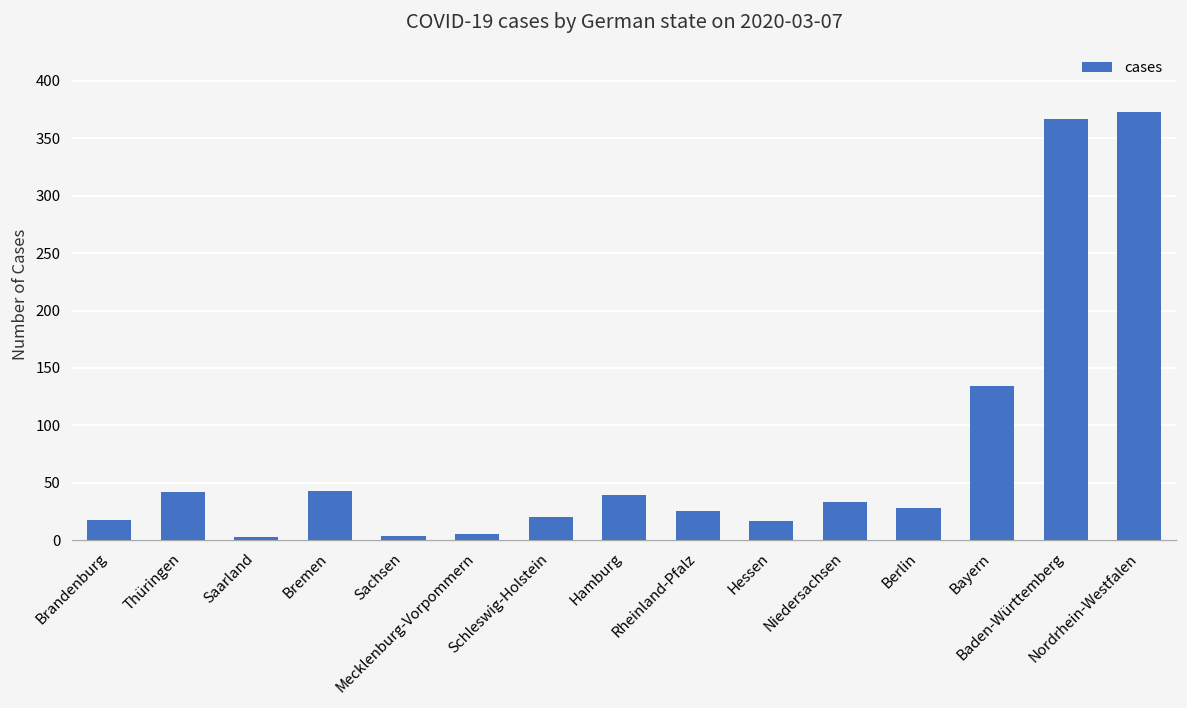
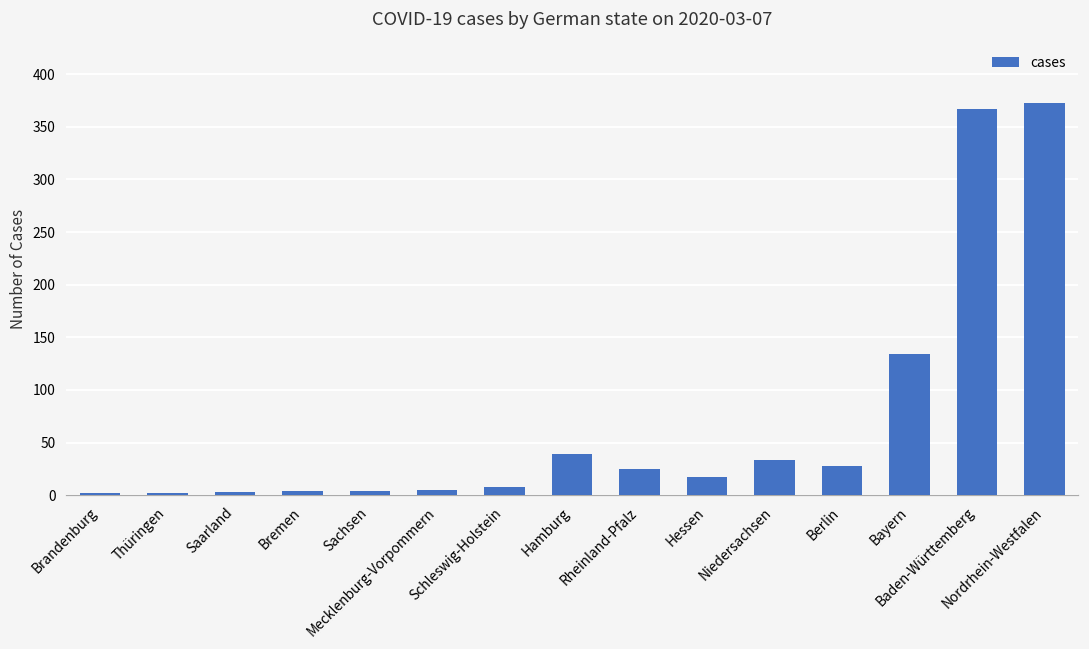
Brandenburg: 20 -> 0
Thüringen: 40 -> 0
Bremen: 40 -> 0
Schleswig-Holstein: 20 -> 10
